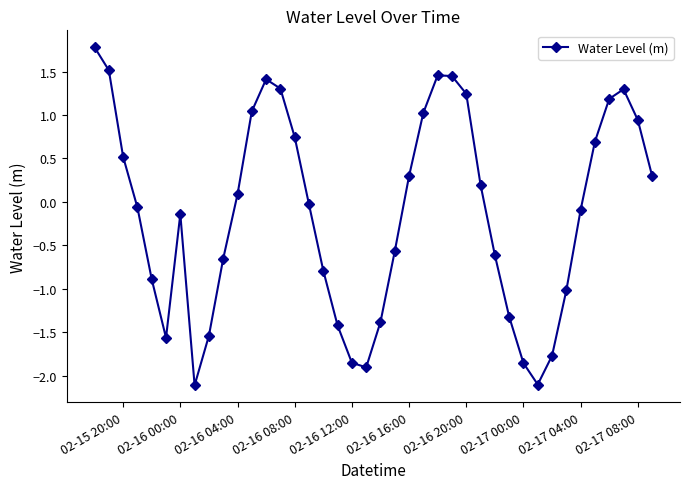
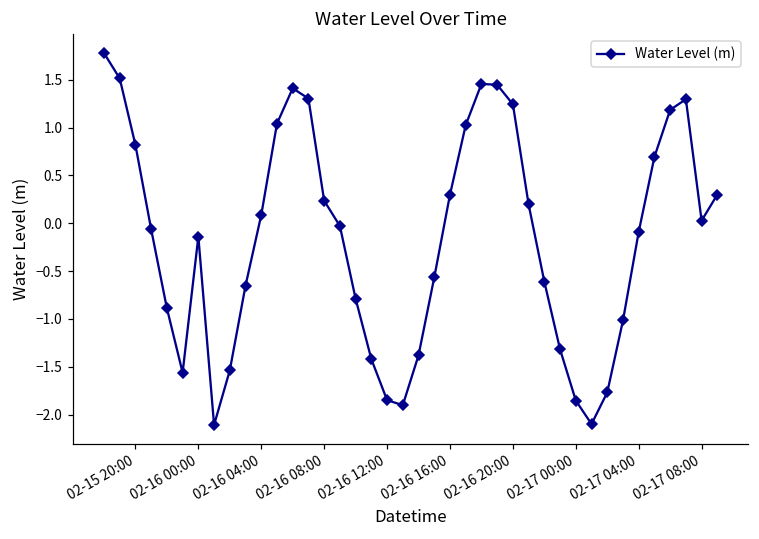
02-15 20:00: 0.5 -> 0.8
02-16 08:00: 0.7 -> 0.2
02-17 08:00: 0.9 -> 0.0
